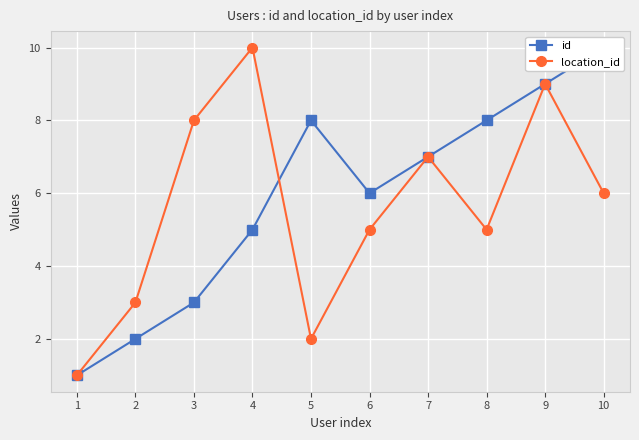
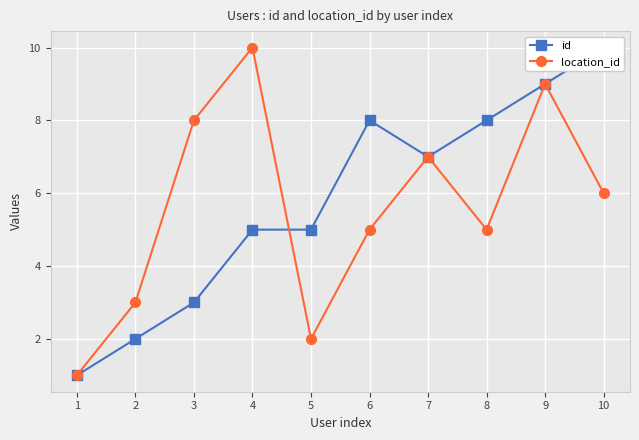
id, 5: 8 -> 5
id, 6: 6 -> 8
